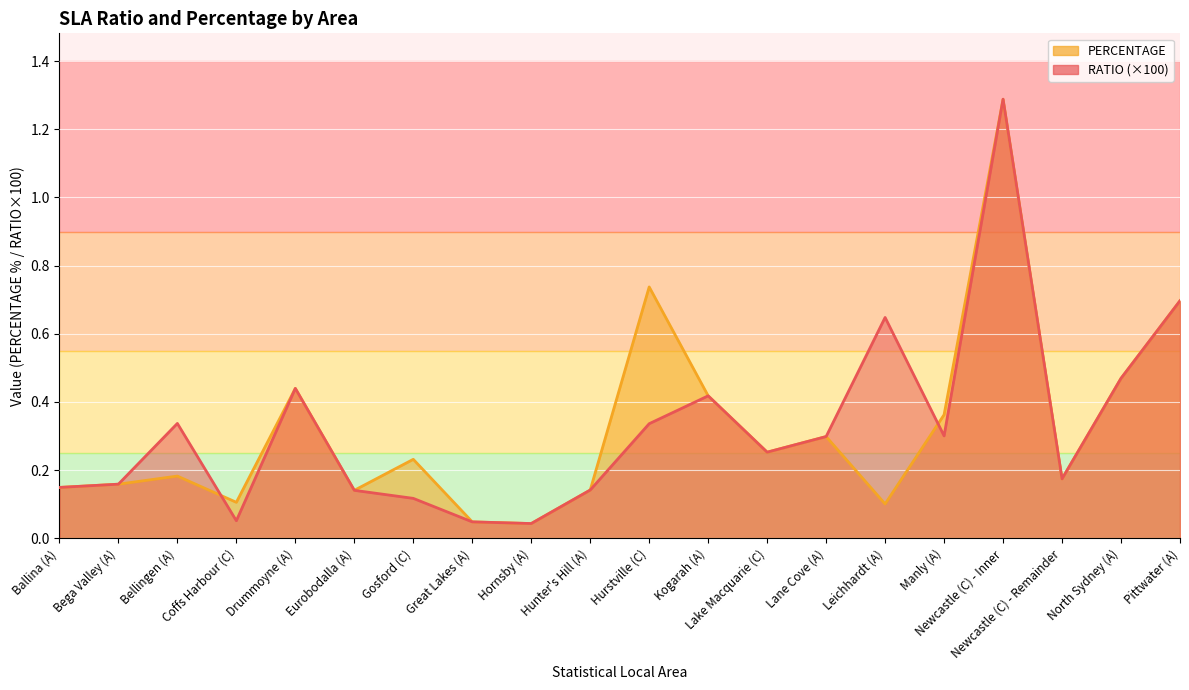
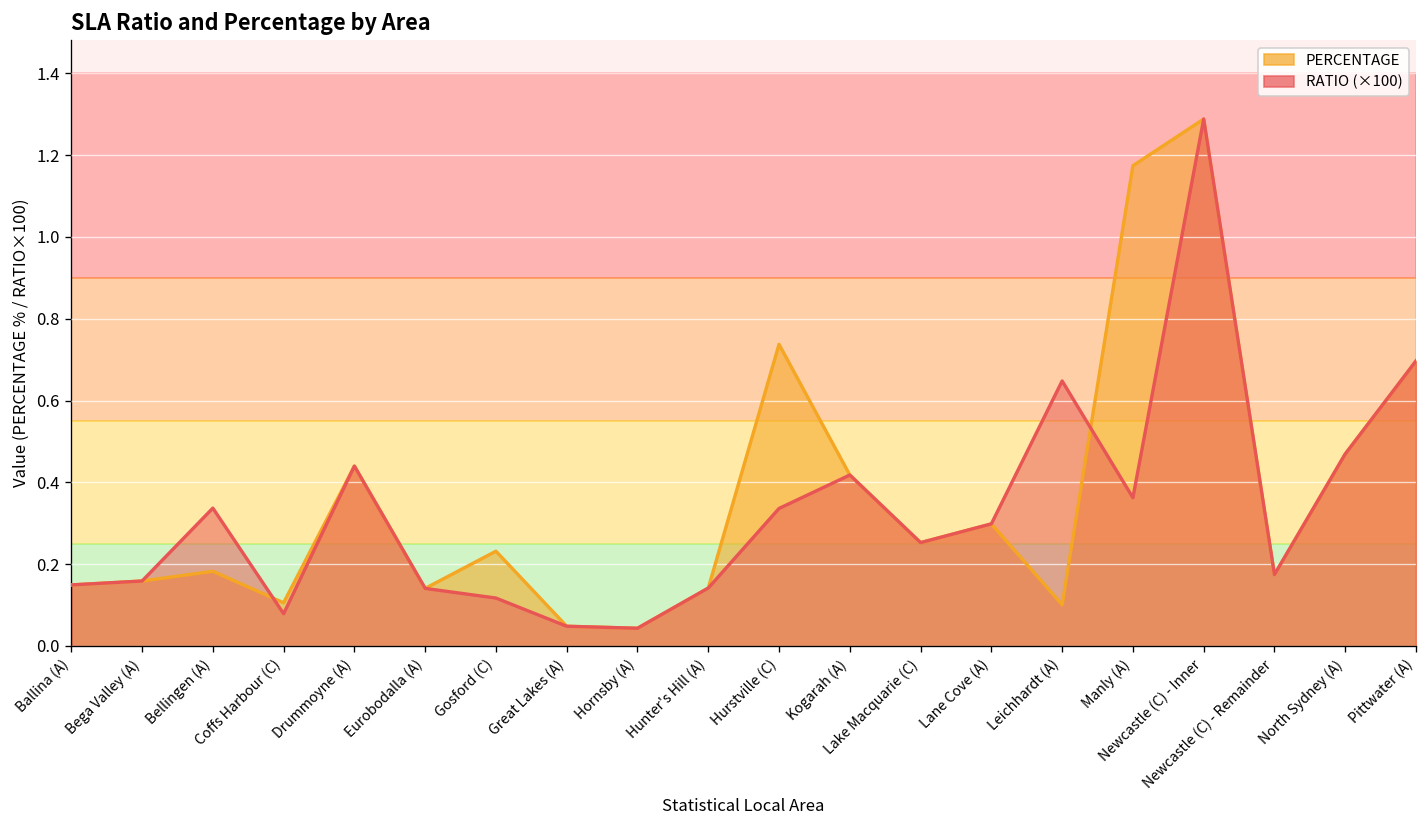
RATIO (×100), Coffs Harbour (C): 0.05 -> 0.08
PERCENTAGE, Manly (A): 0.36 -> 1.17
RATIO (×100), Manly (A): 0.30 -> 0.36
